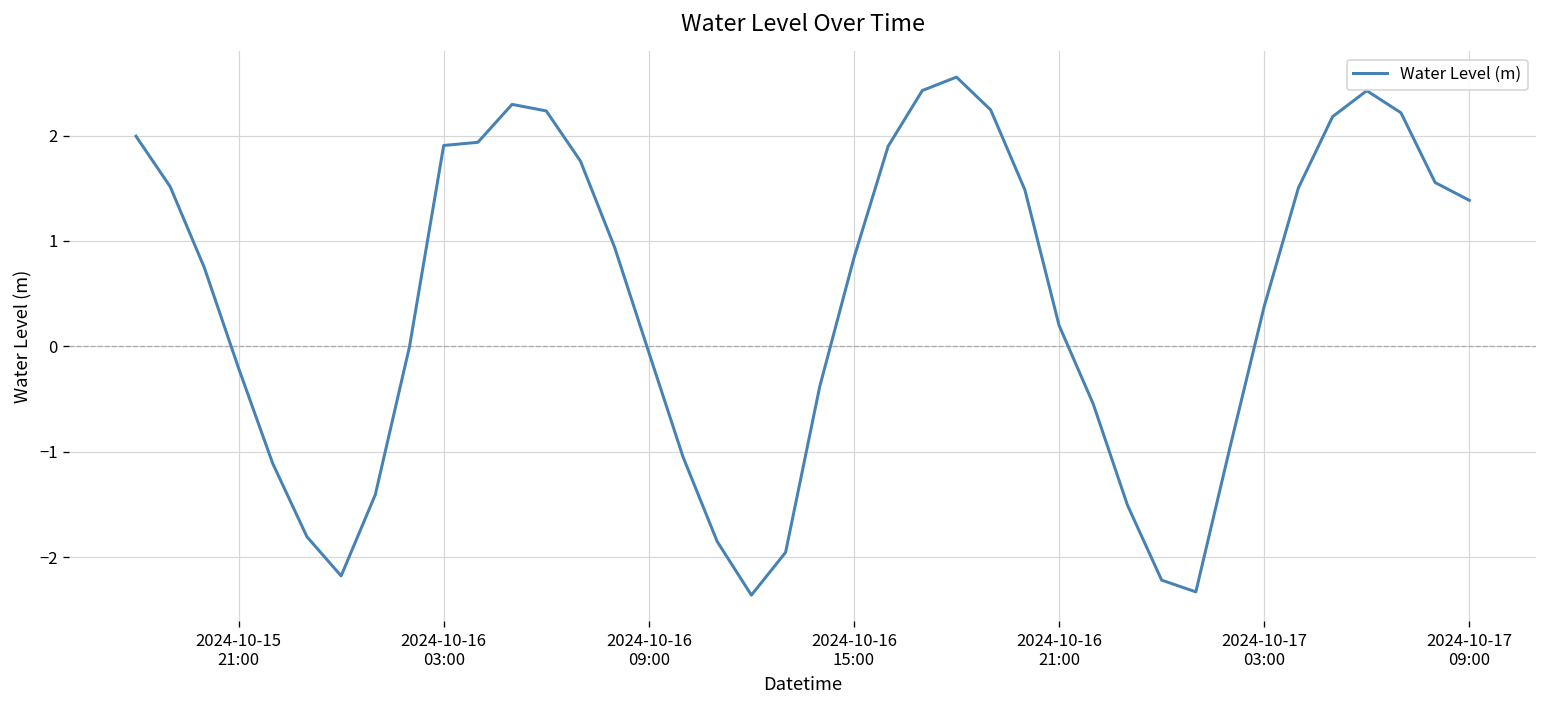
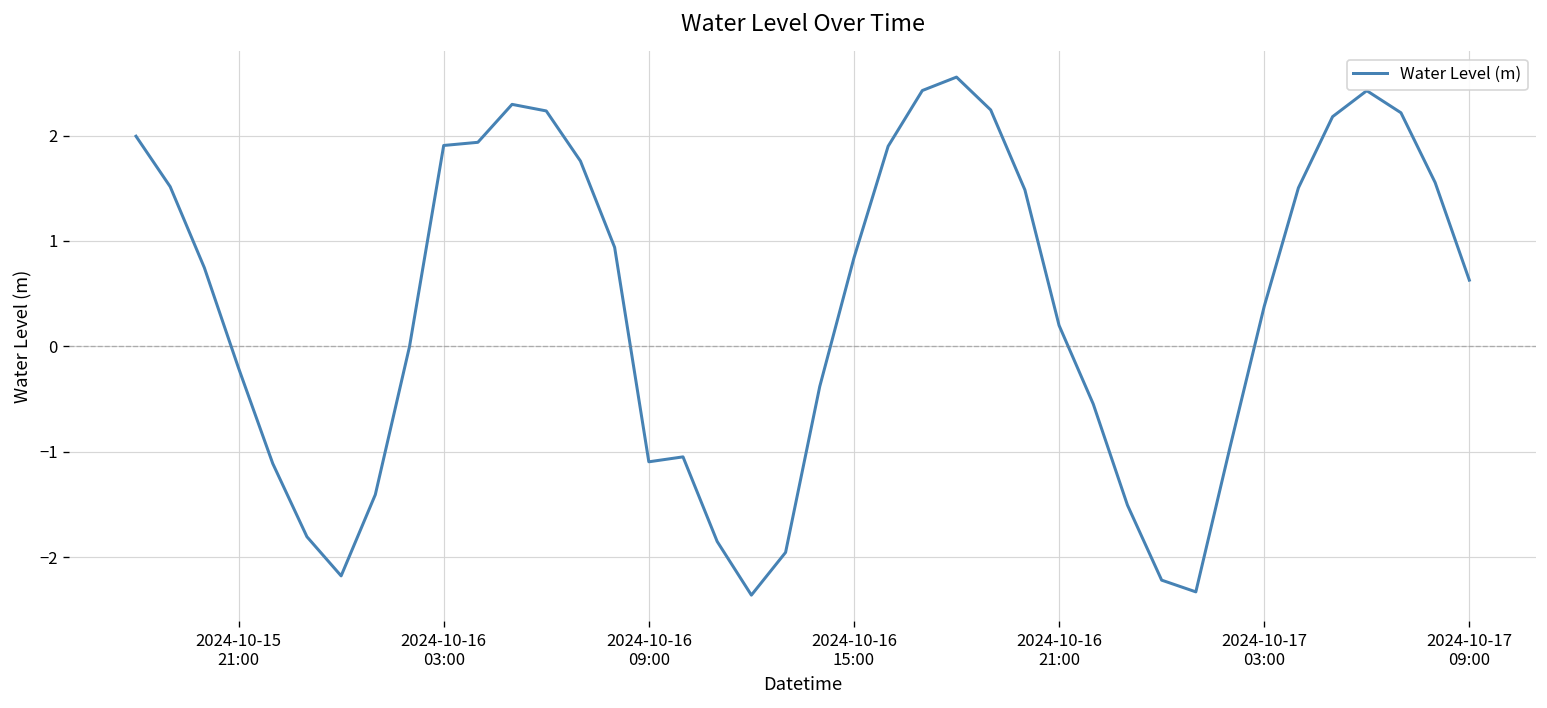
2024-10-16 09:00: -0.1 -> -1.1
2024-10-17 09:00: 1.4 -> 0.6
